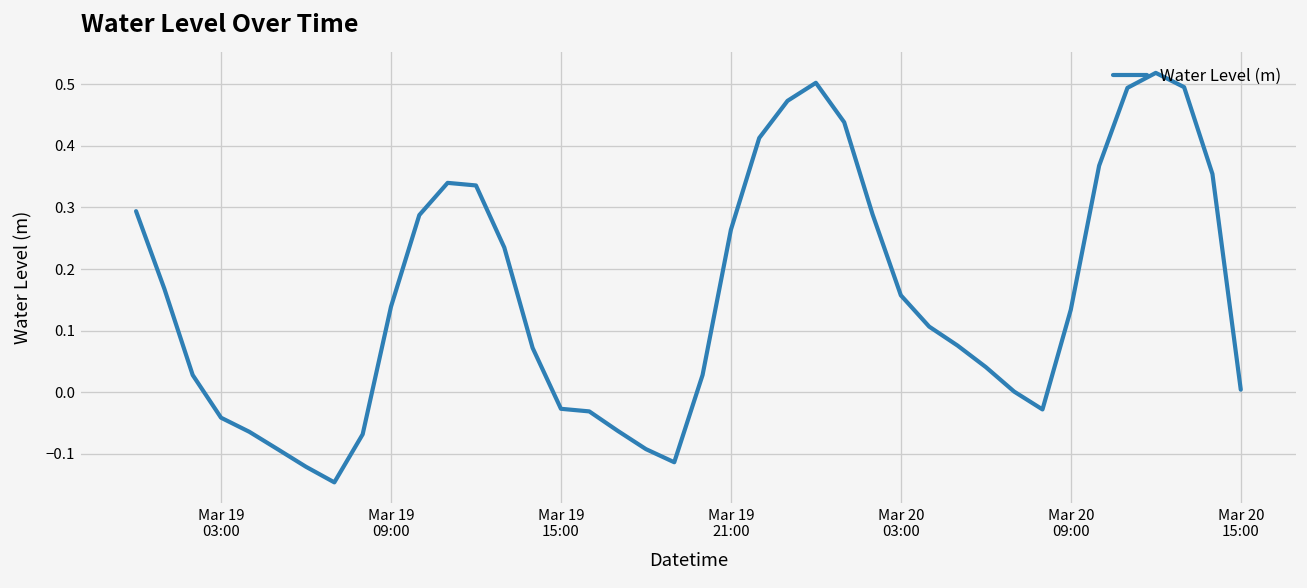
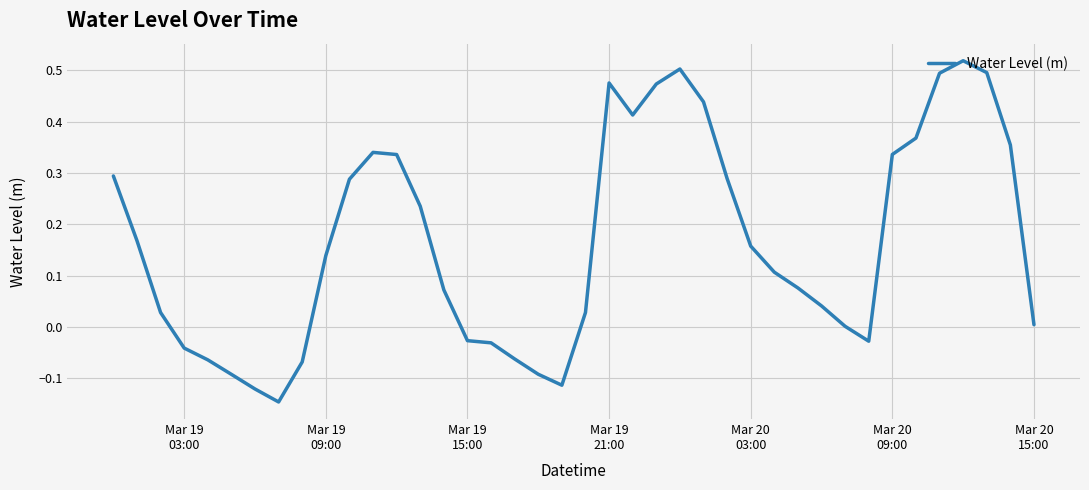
Mar 19 21:00: 0.26 -> 0.48
Mar 20 09:00: 0.13 -> 0.34
